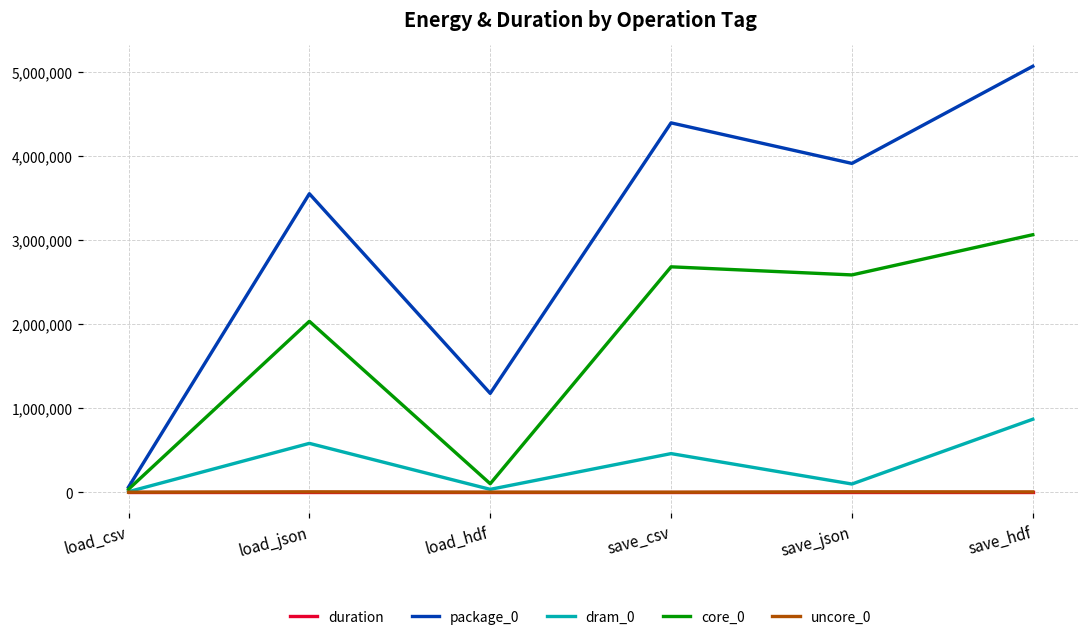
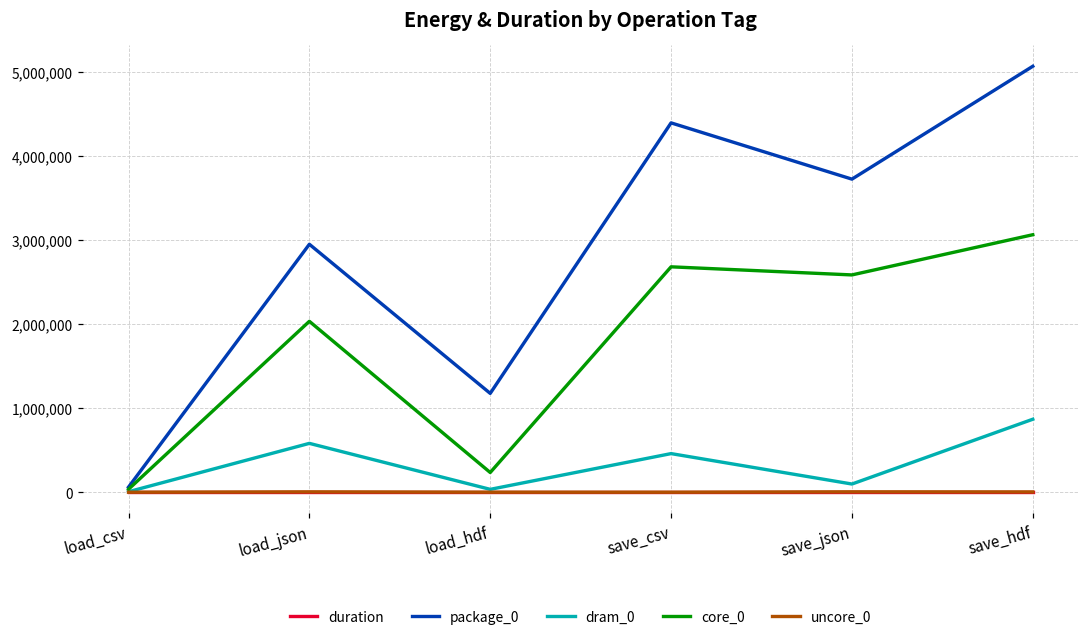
package_0, load_json: 3,500,000 -> 2,900,000
core_0, load_hdf: 100,000 -> 200,000
package_0, save_json: 3,900,000 -> 3,700,000
